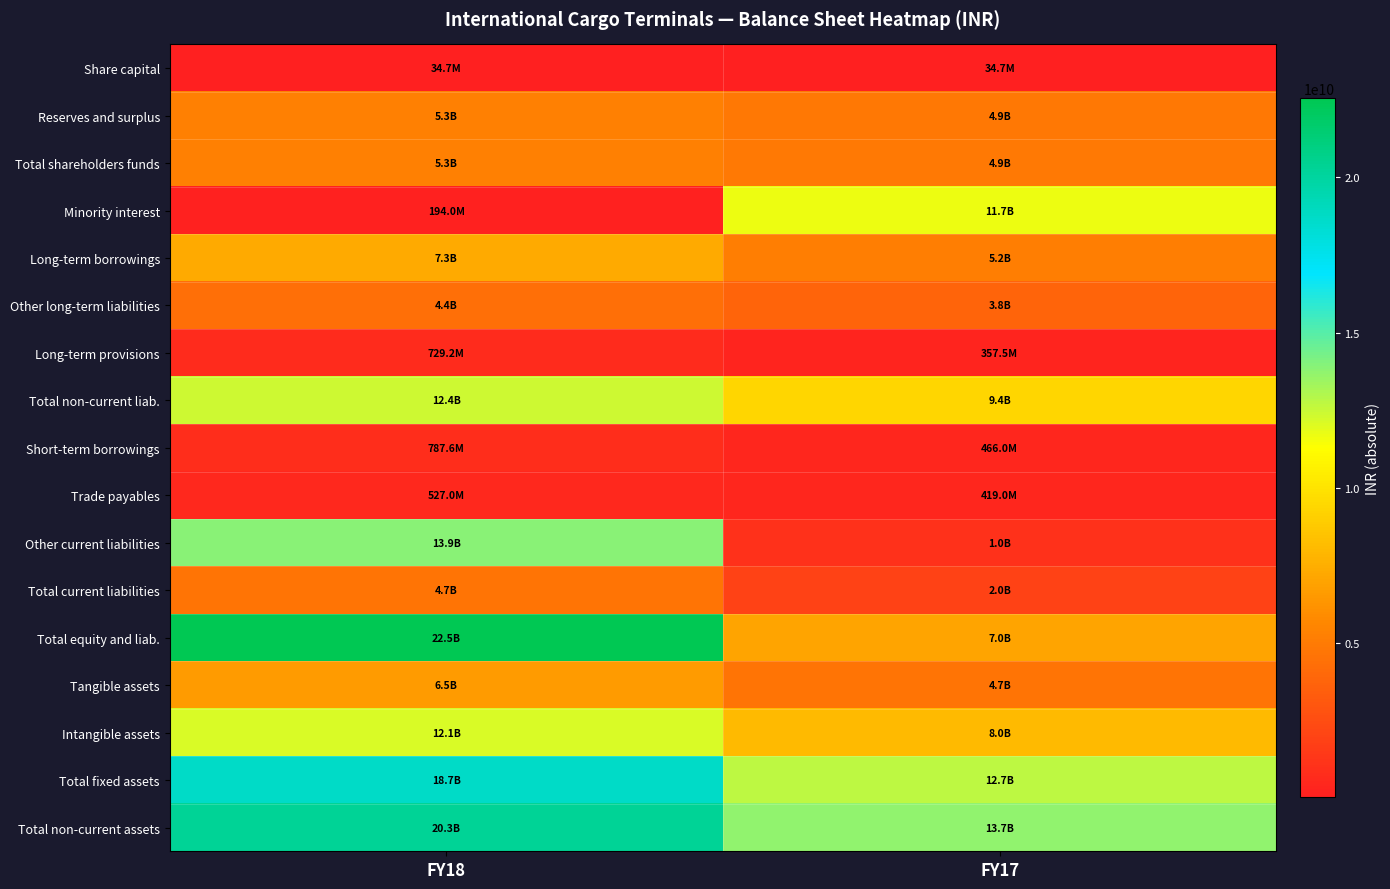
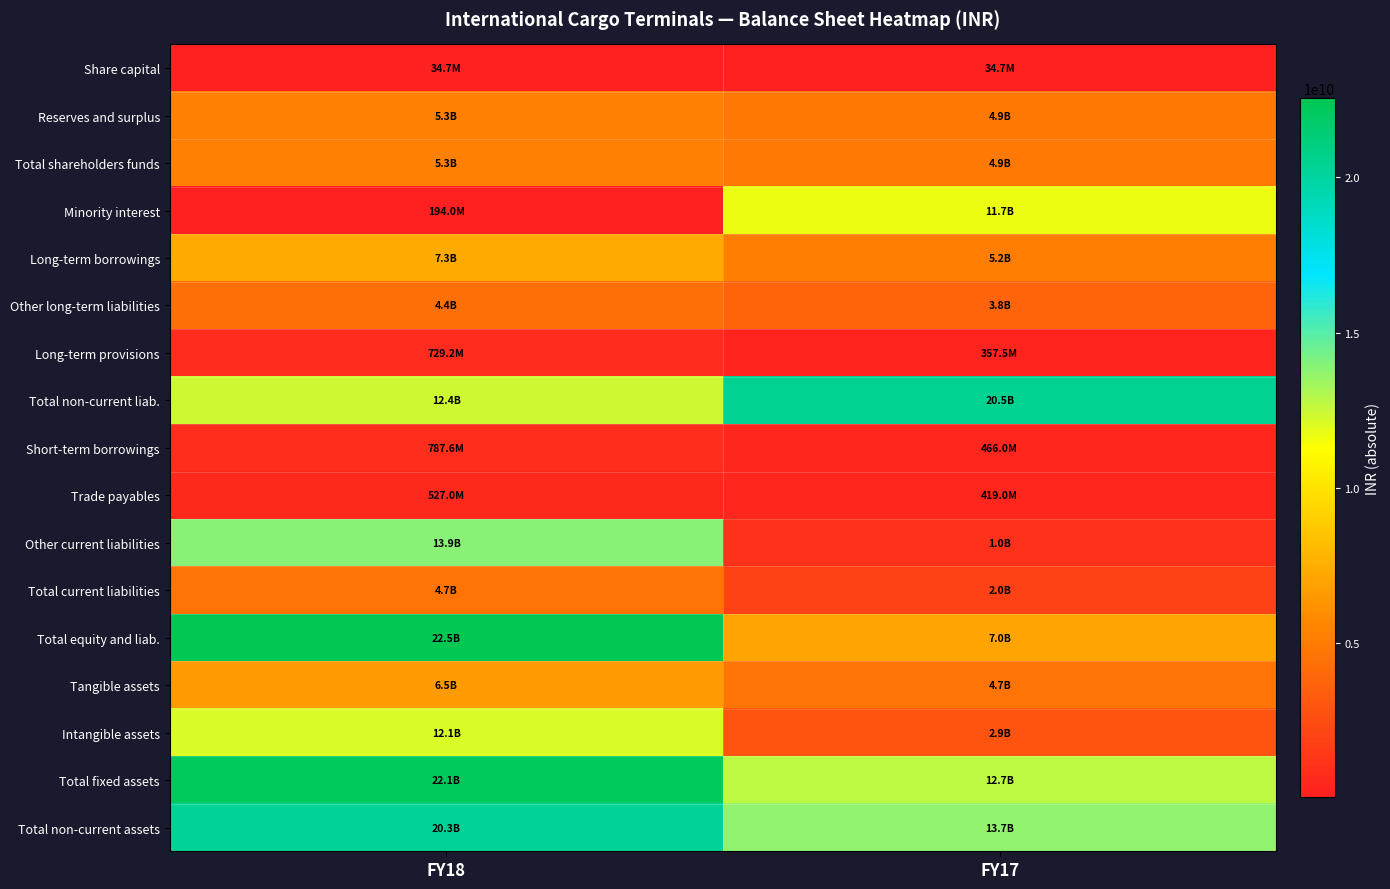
Total non-current liab., FY17: 9.4B -> 20.5B
Intangible assets, FY17: 8.0B -> 2.9B
Total fixed assets, FY18: 18.7B -> 22.1B
